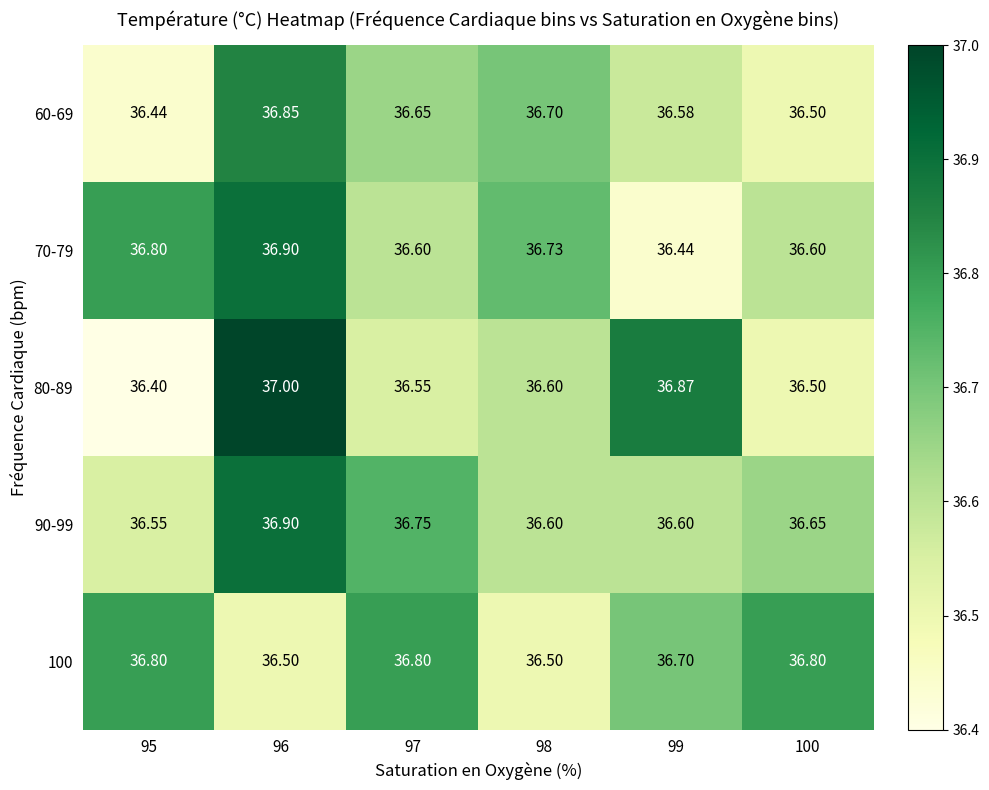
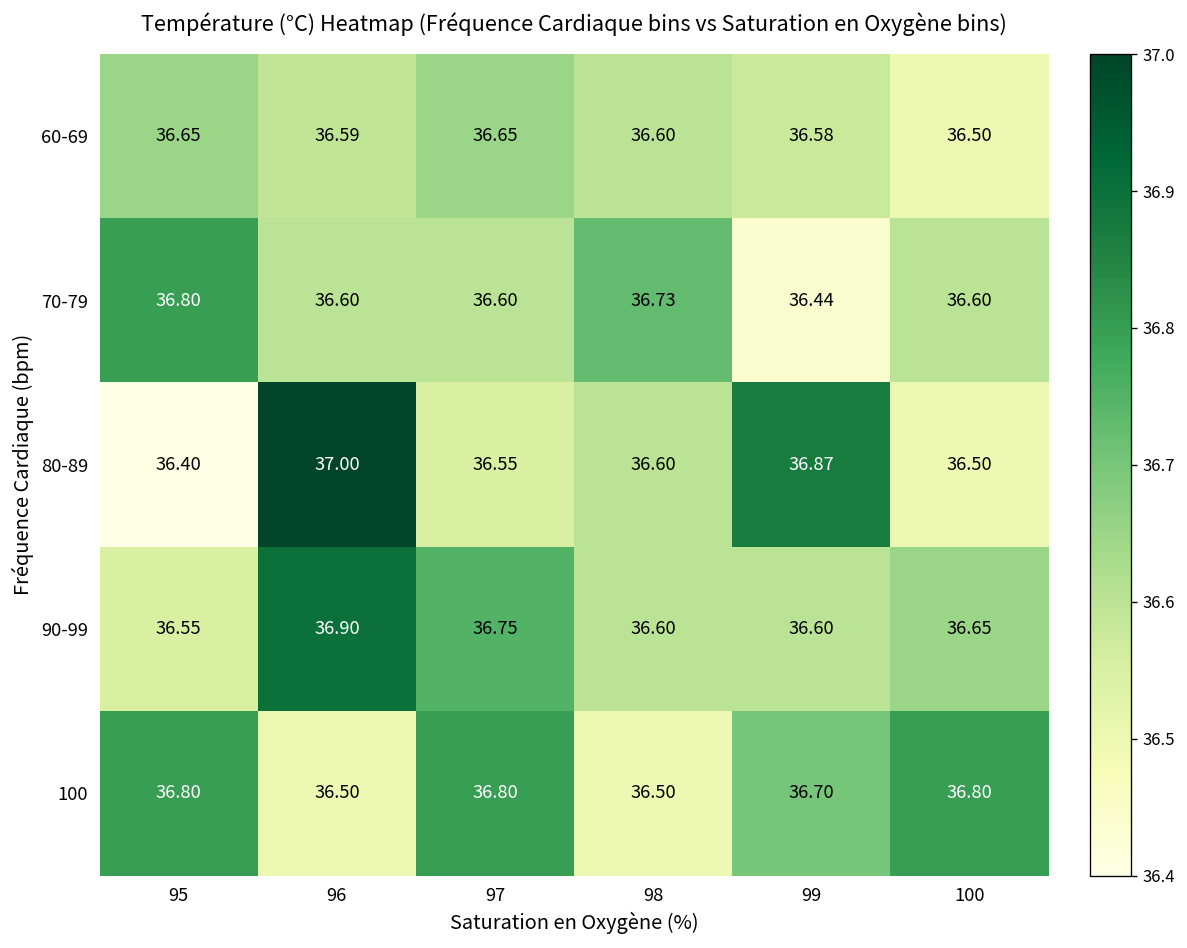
60-69, 95: 36.44 -> 36.65
60-69, 96: 36.85 -> 36.59
60-69, 98: 36.70 -> 36.60
70-79, 96: 36.90 -> 36.60
